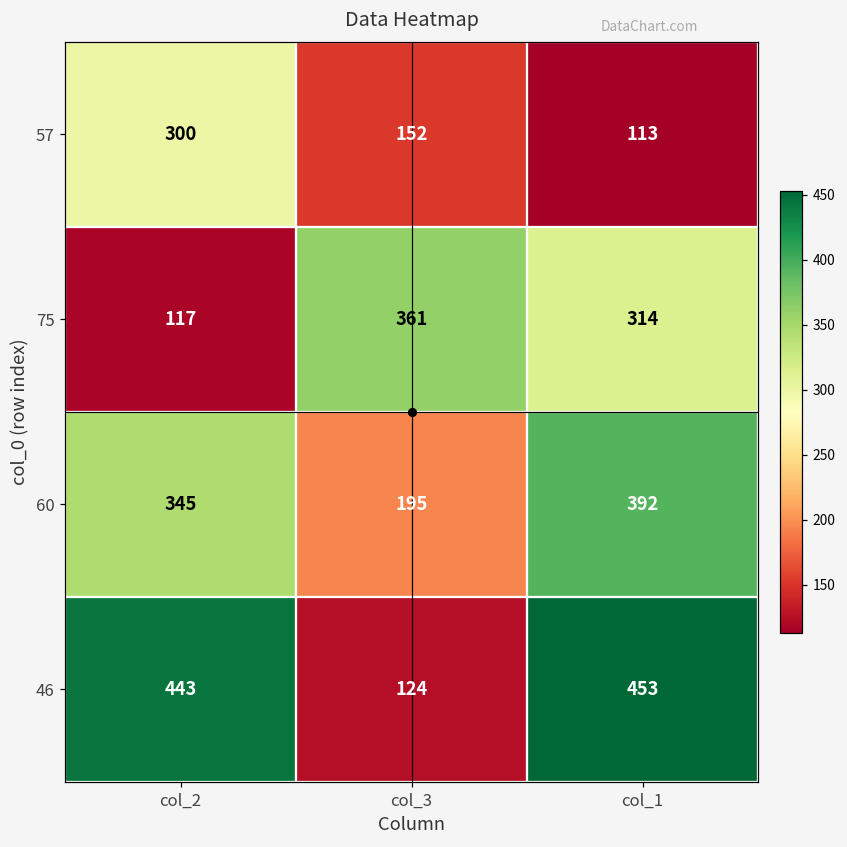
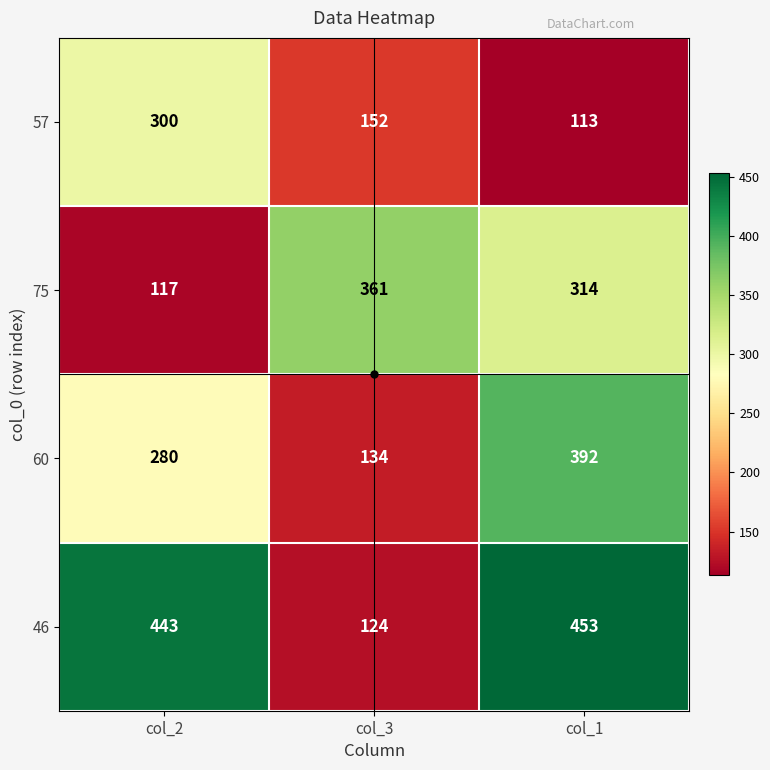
60, col_2: 345 -> 280
60, col_3: 195 -> 134
